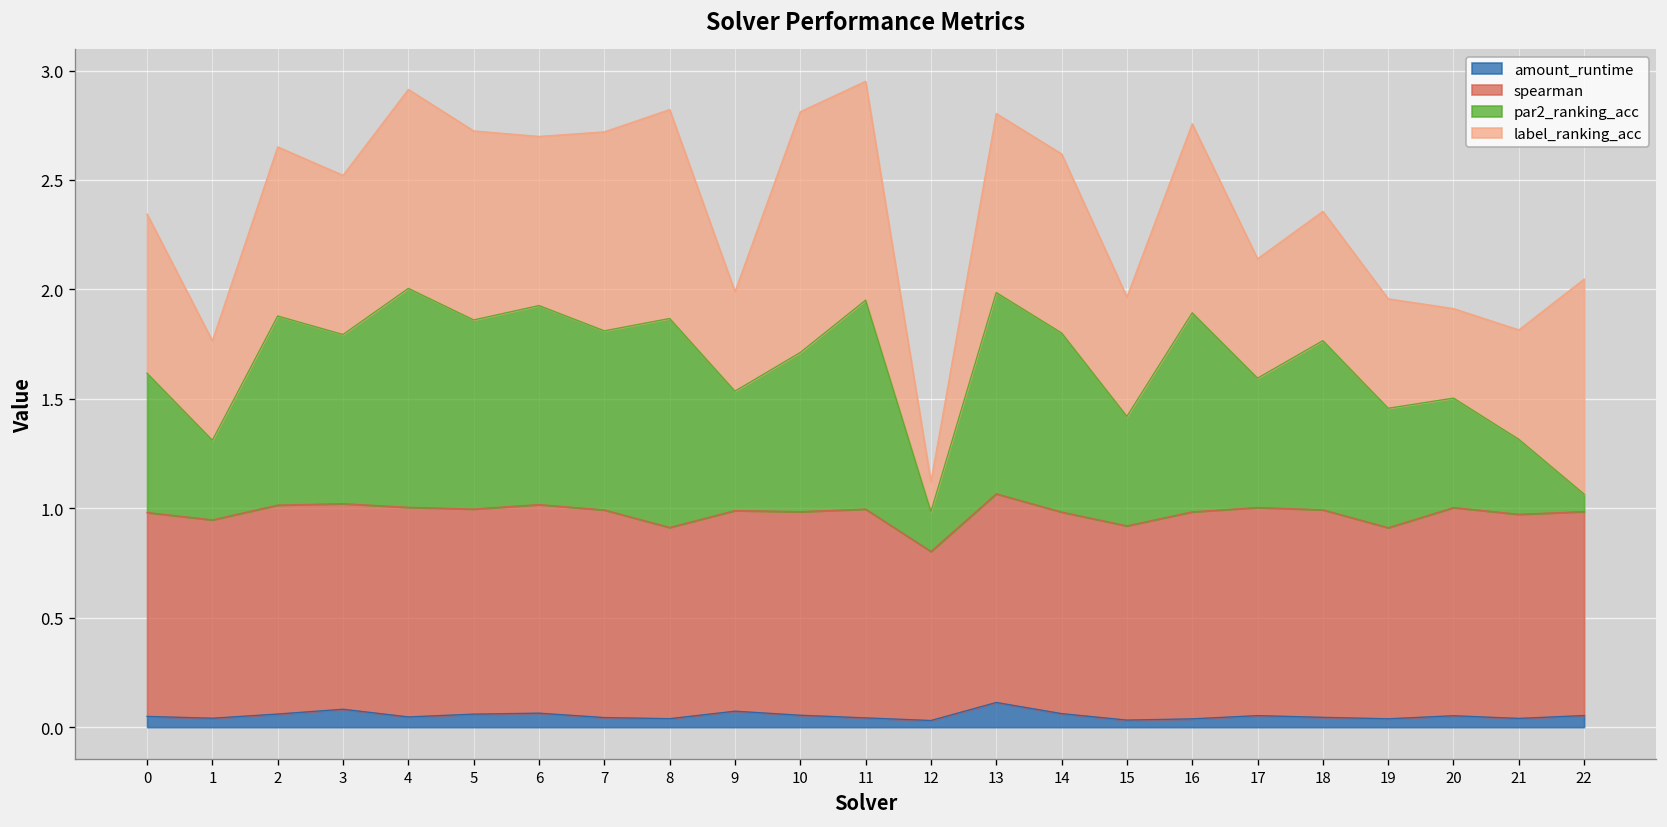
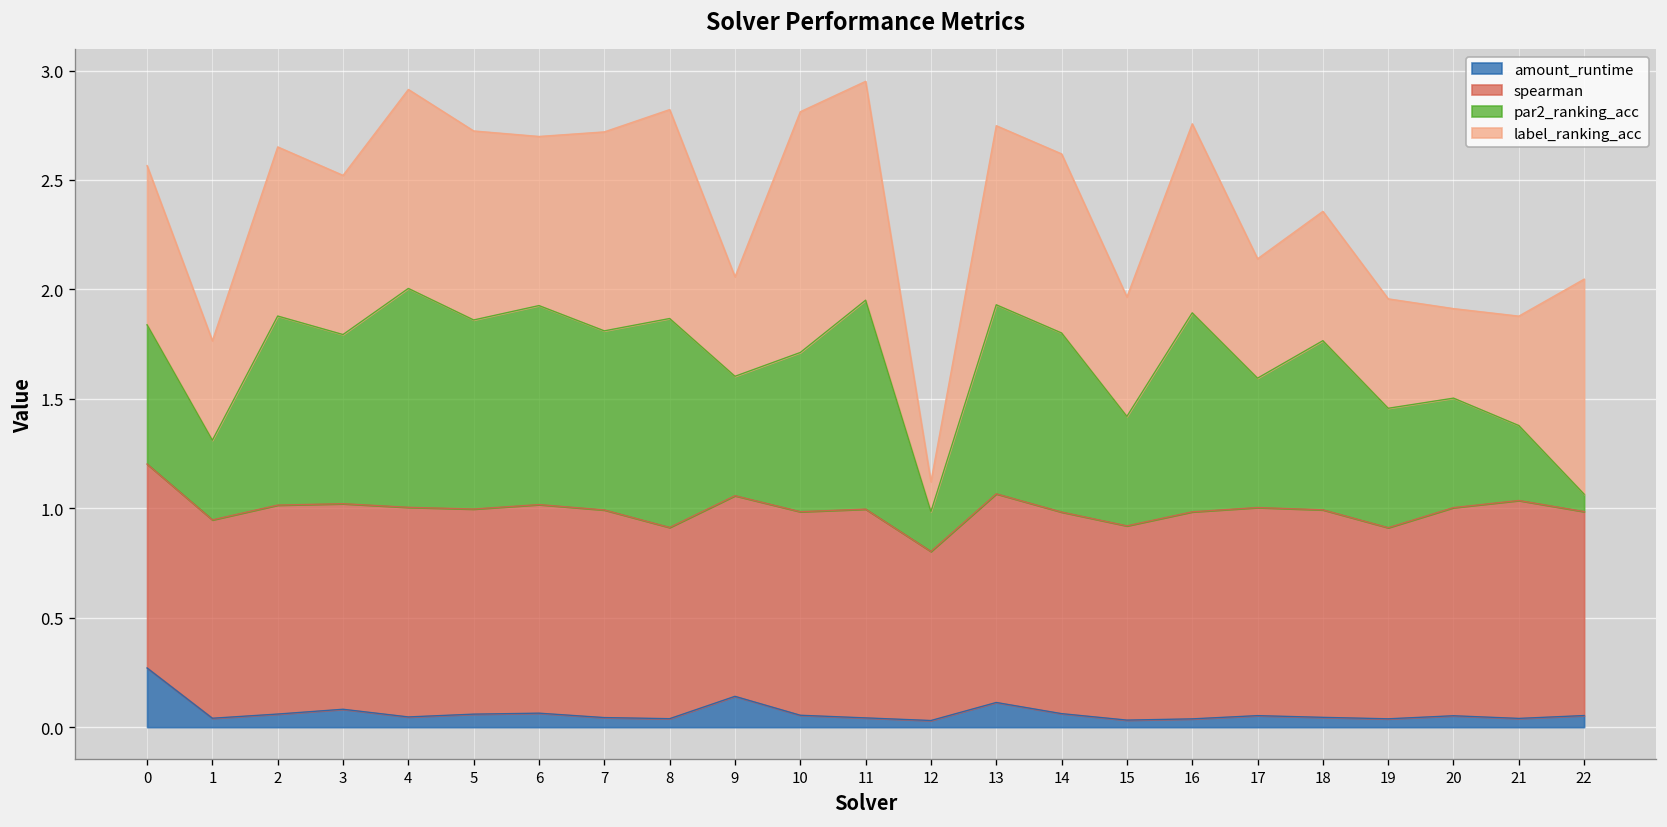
amount_runtime, 0: 0.05 -> 0.27
amount_runtime, 9: 0.07 -> 0.14
par2_ranking_acc, 13: 0.92 -> 0.86
spearman, 21: 0.93 -> 1.00
